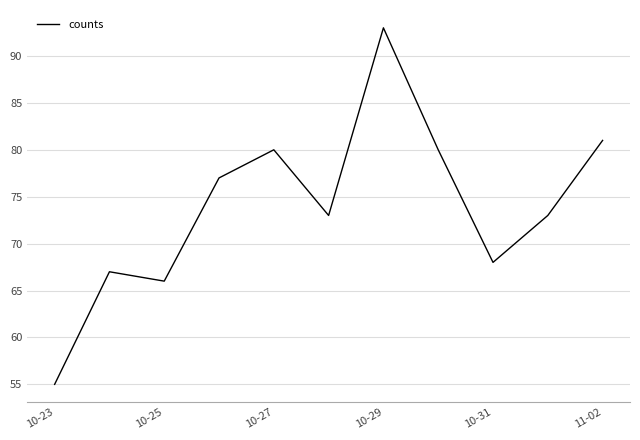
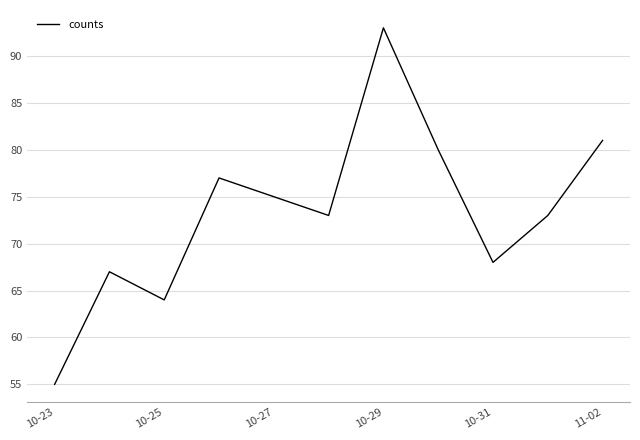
10-25: 66 -> 64
10-27: 80 -> 75
